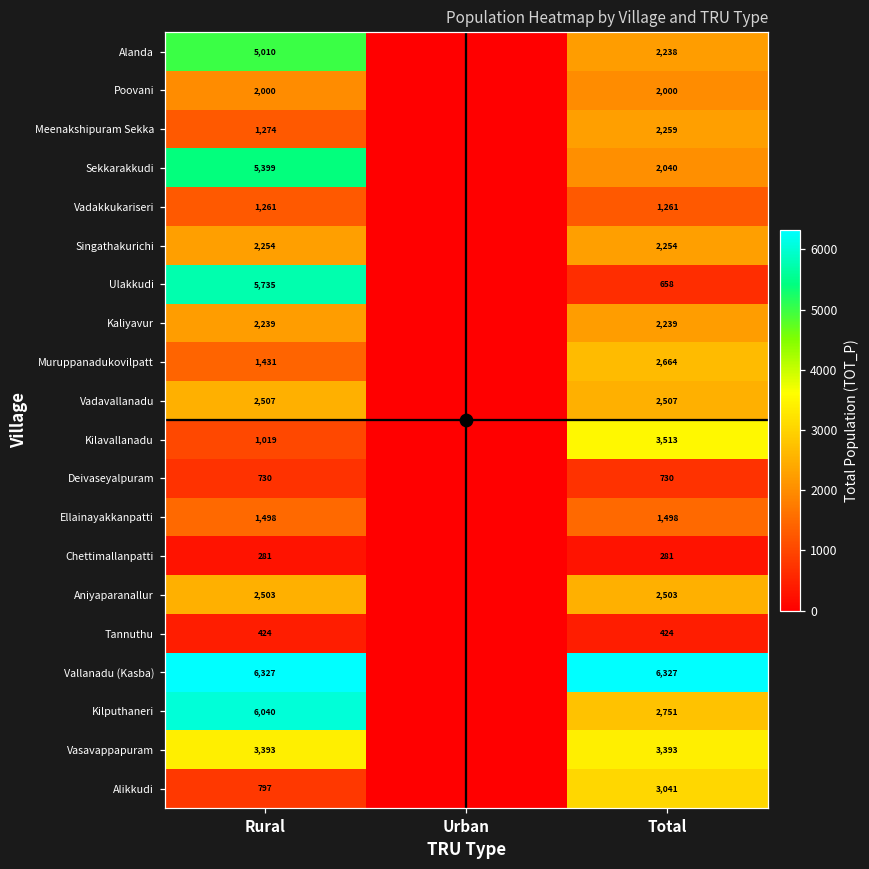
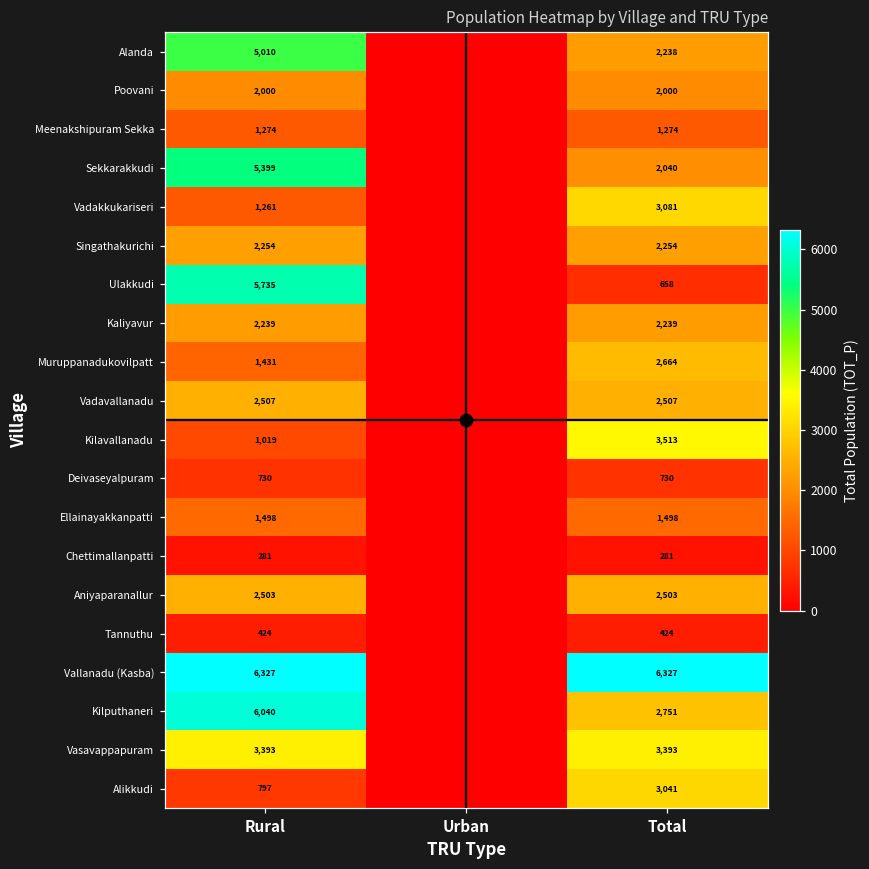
Meenakshipuram Sekka, Total: 2,259 -> 1,274
Vadakkukariseri, Total: 1,261 -> 3,081
